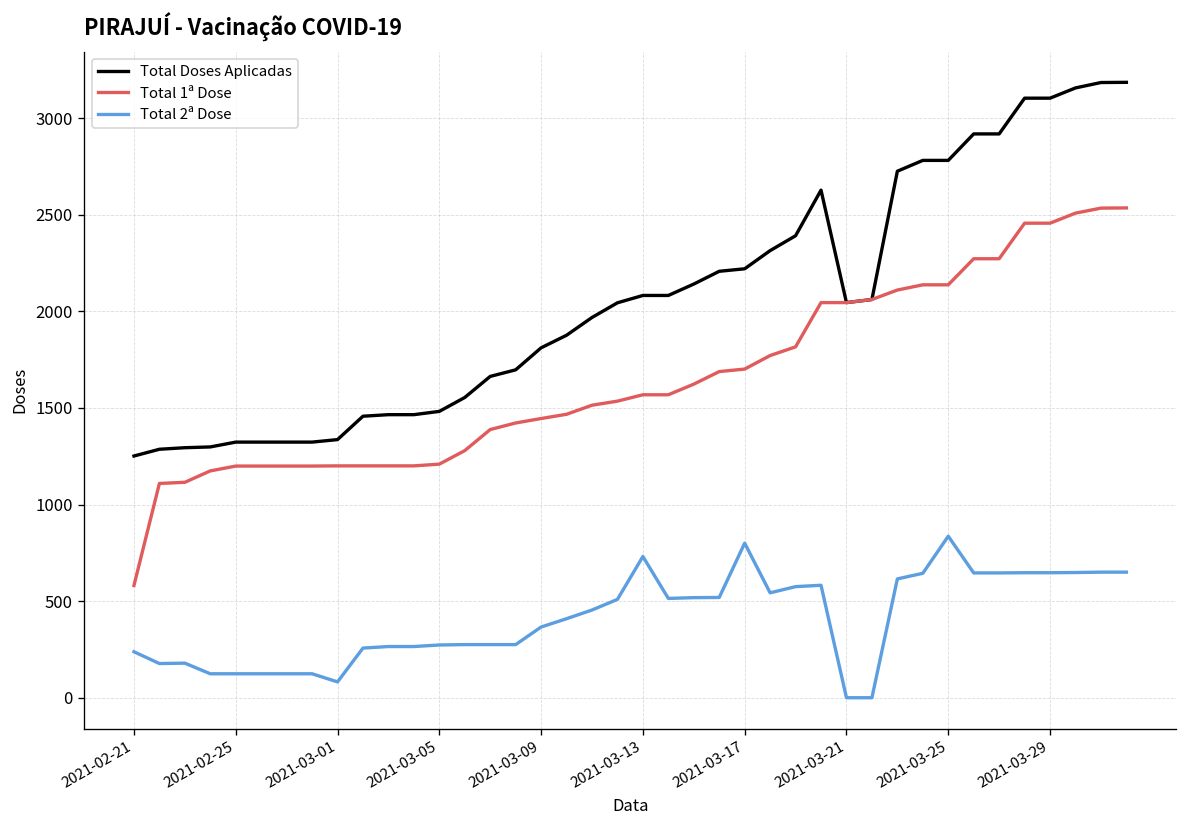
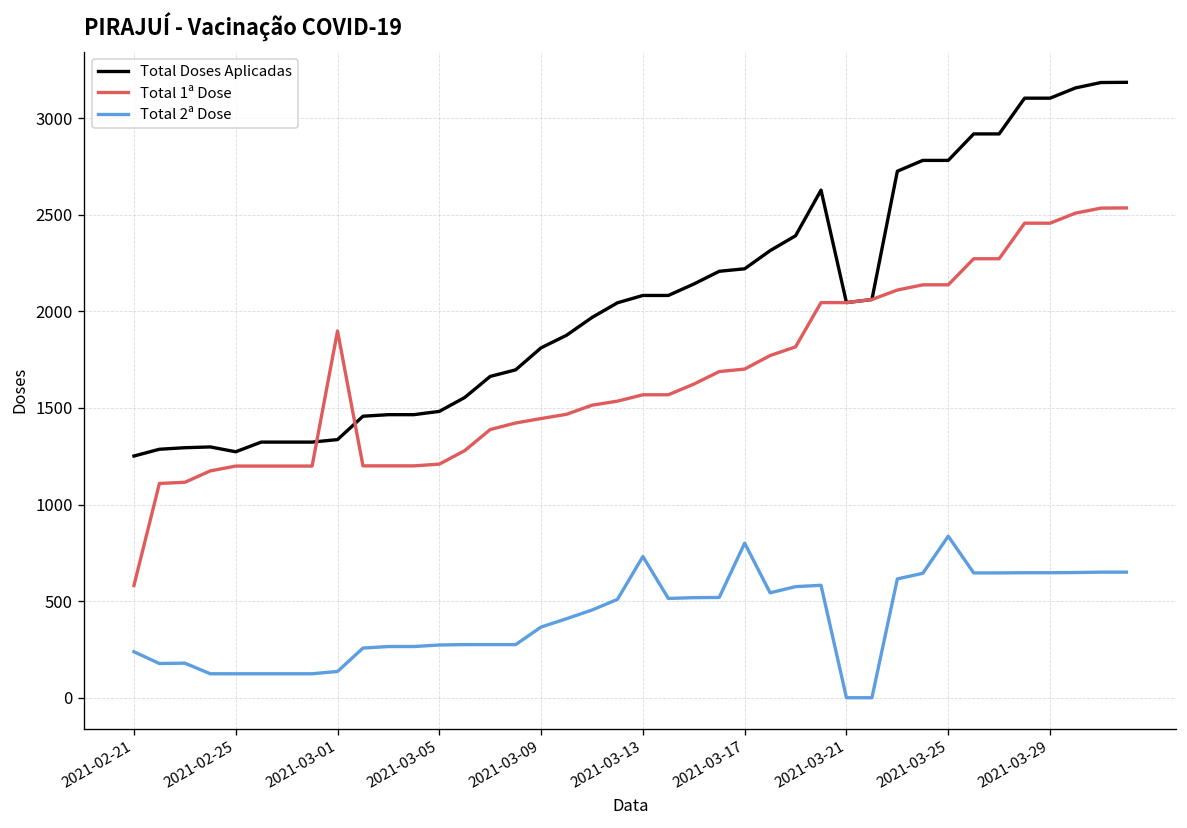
Total Doses Aplicadas, 2021-02-25: 1320 -> 1270
Total 1ª Dose, 2021-03-01: 1200 -> 1900
Total 2ª Dose, 2021-03-01: 80 -> 140
